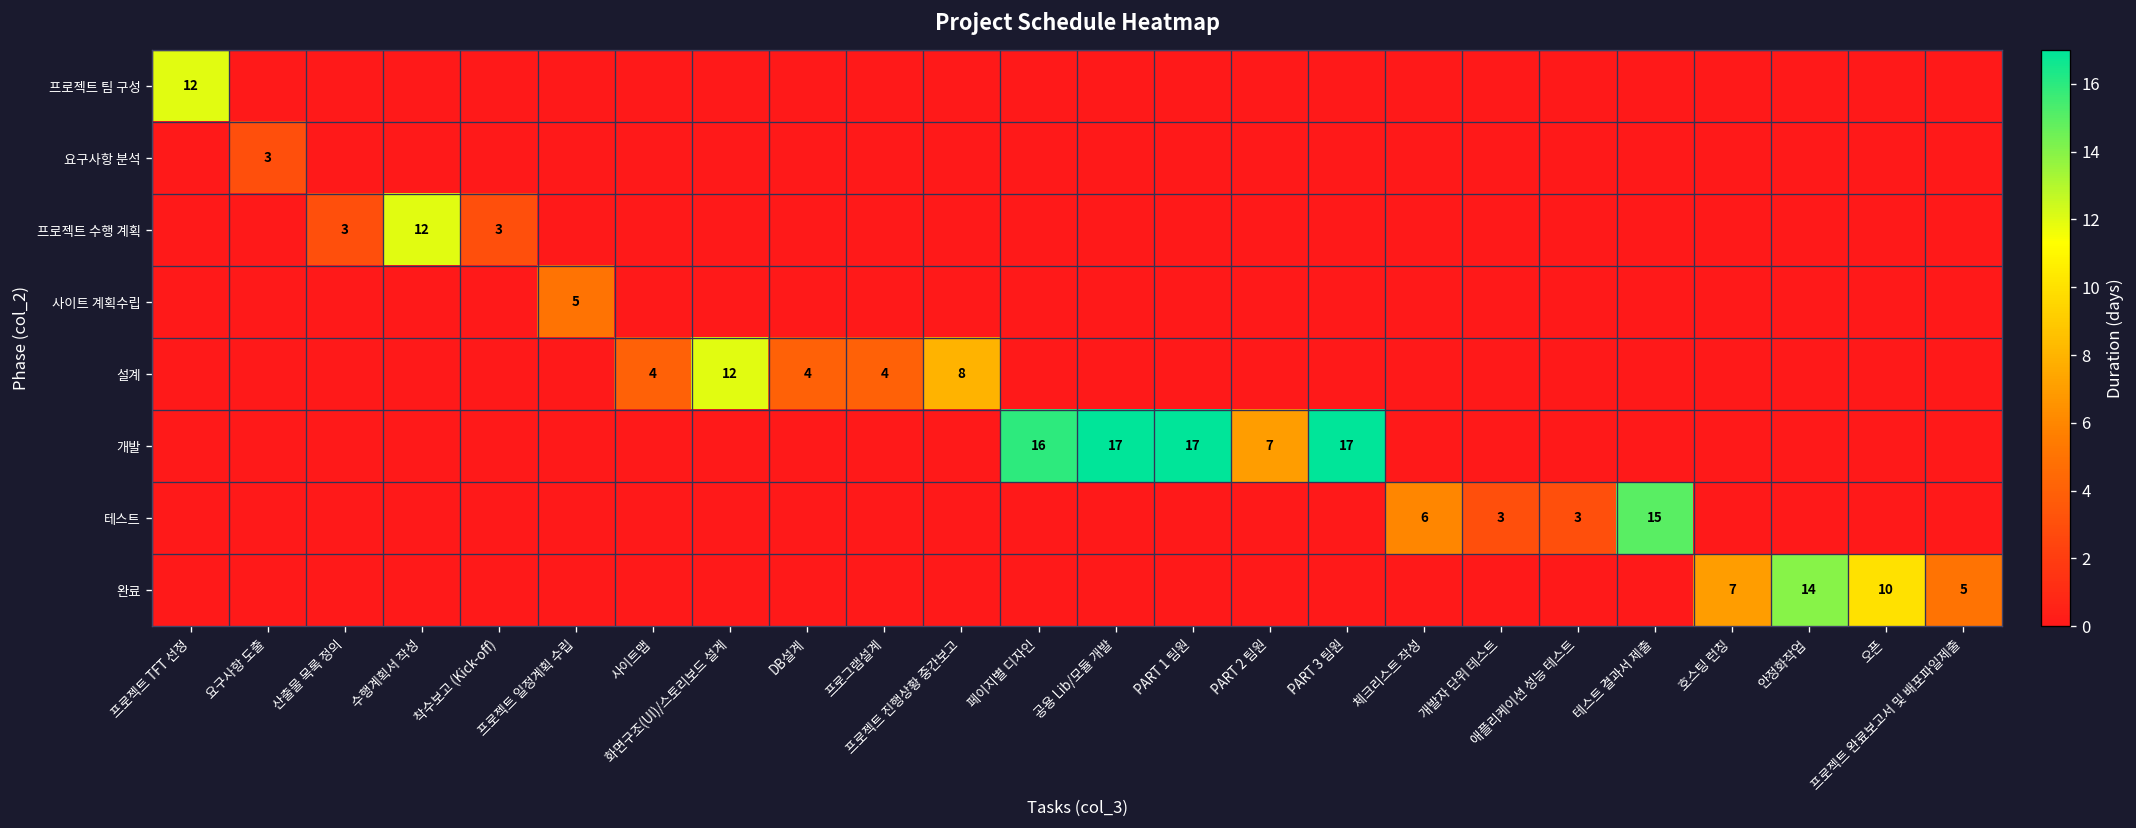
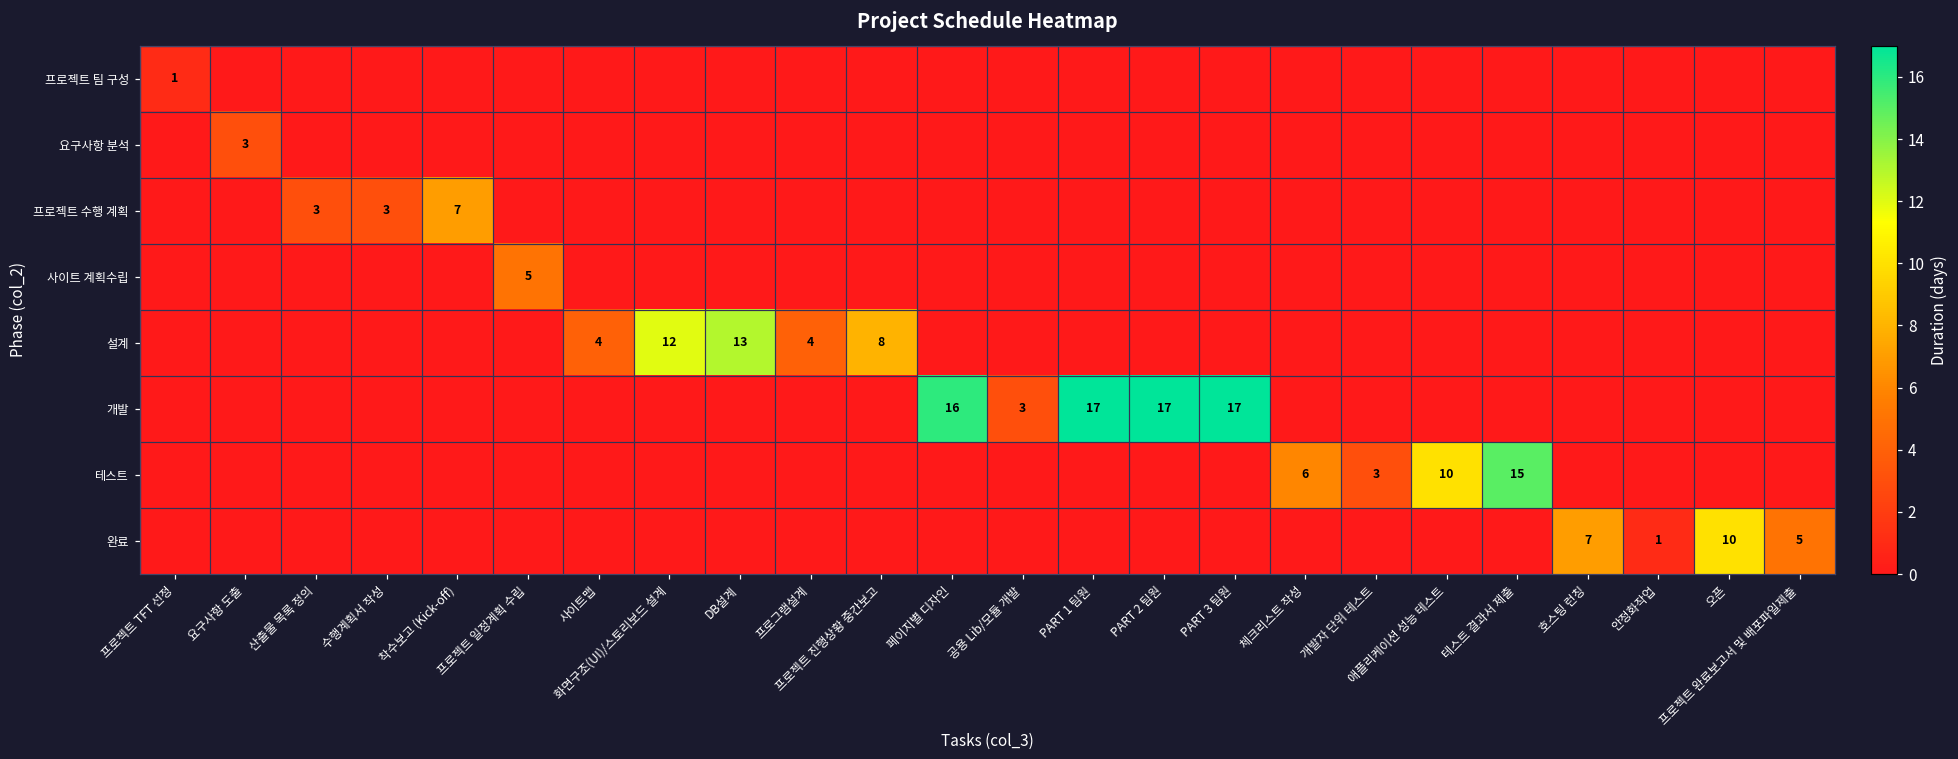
프로젝트 팀 구성, 프로젝트 TFT 선정: 12 -> 1
프로젝트 수행 계획, 수행계획서 작성: 12 -> 3
프로젝트 수행 계획, 착수보고 (Kick-off): 3 -> 7
설계, DB설계: 4 -> 13
개발, 공용 Lib/모듈 개발: 17 -> 3
개발, PART 2 팀원: 7 -> 17
테스트, 애플리케이션 성능 테스트: 3 -> 10
완료, 안정화작업: 14 -> 1
